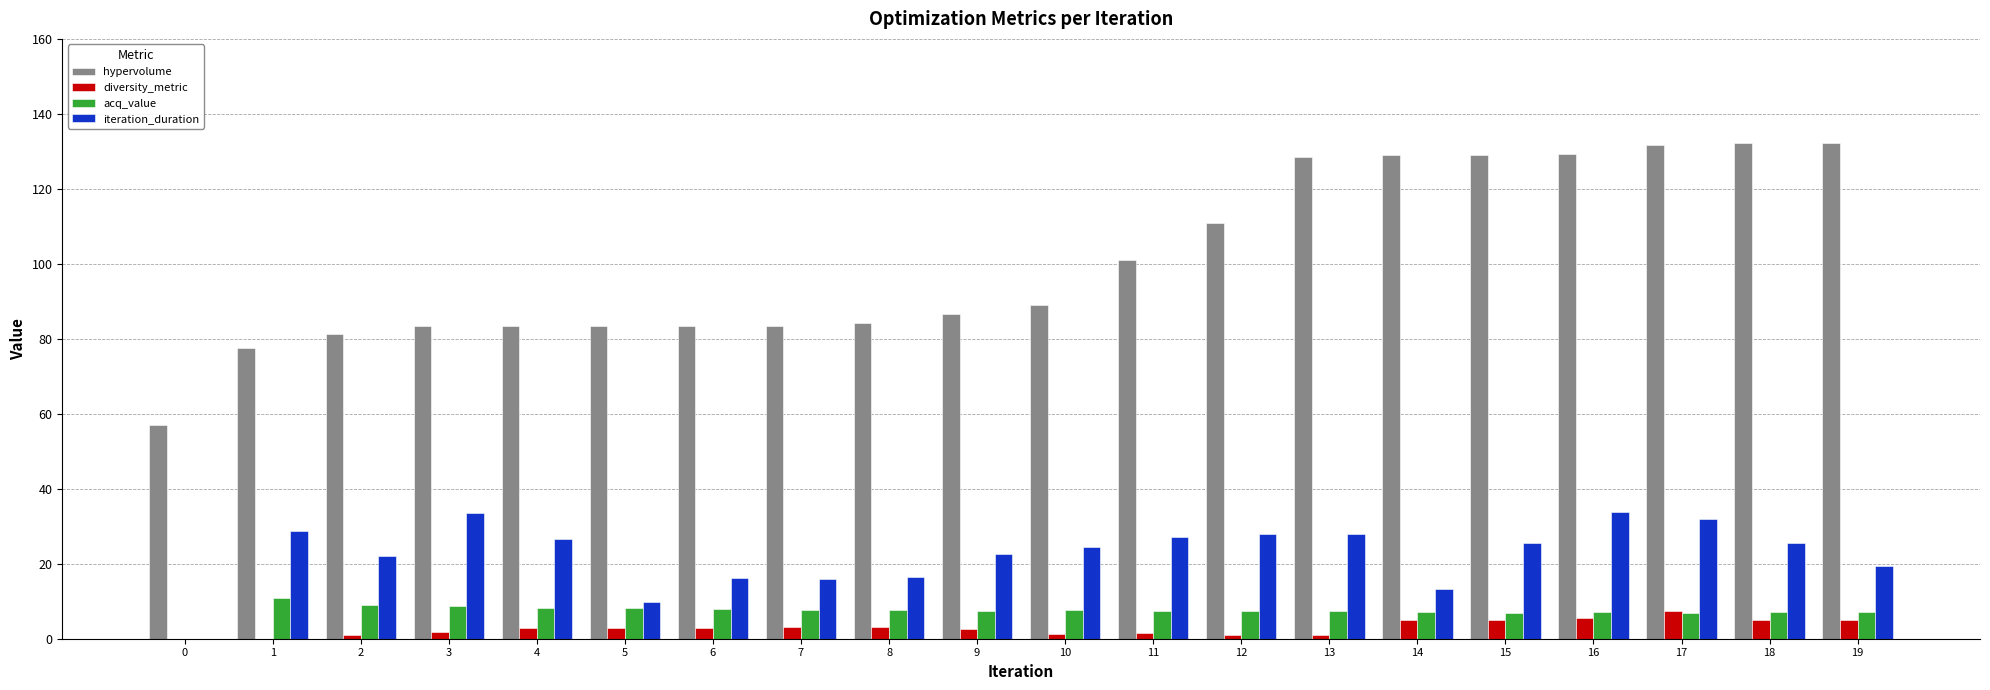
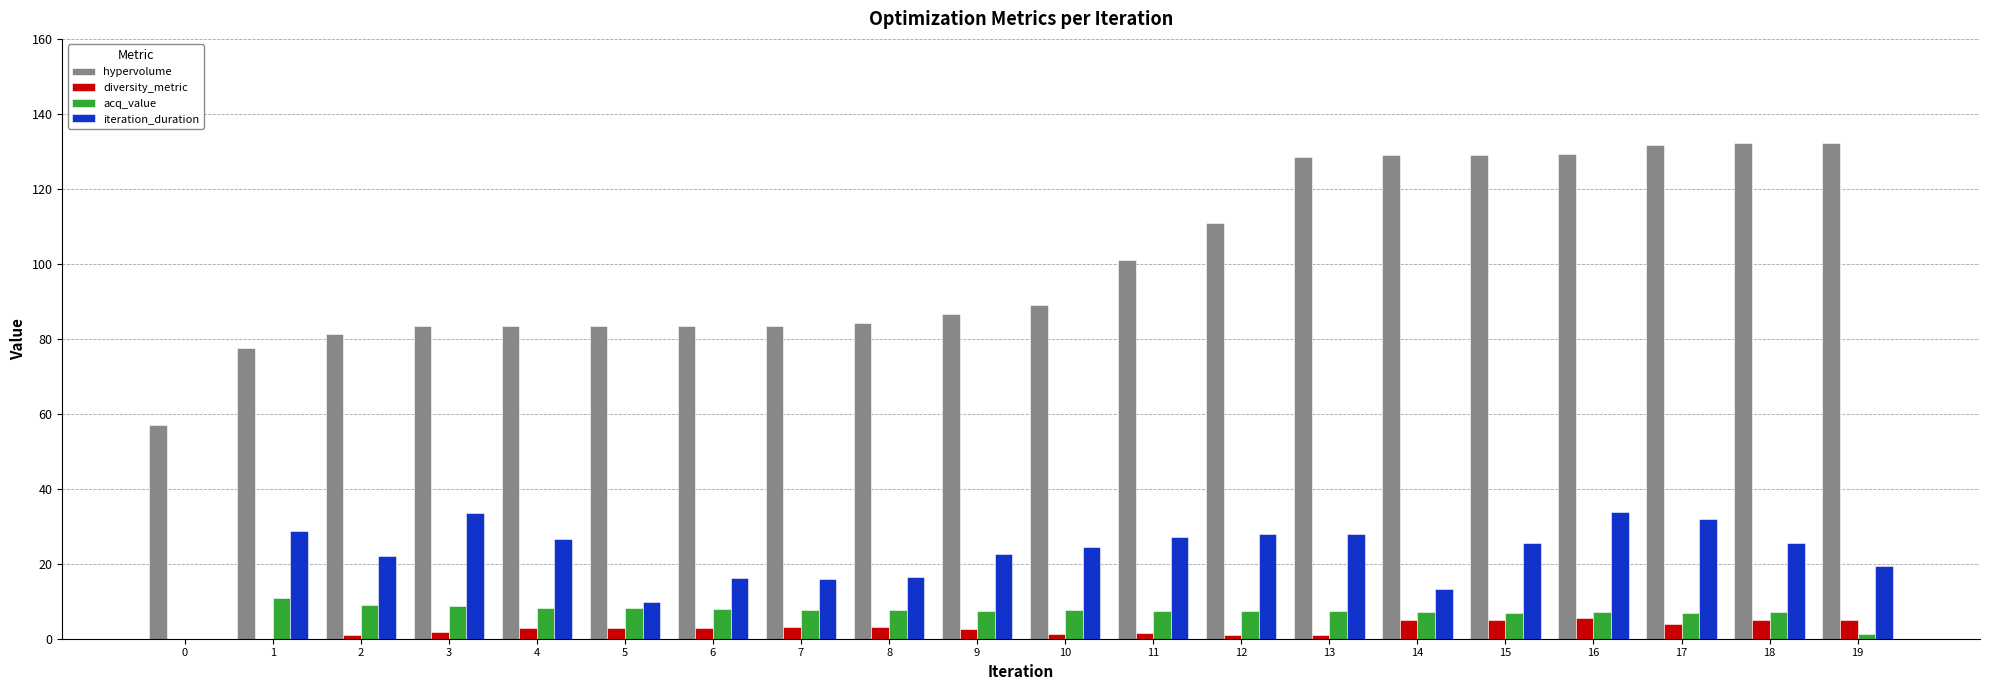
diversity_metric, 17: 7 -> 4
acq_value, 19: 7 -> 1
